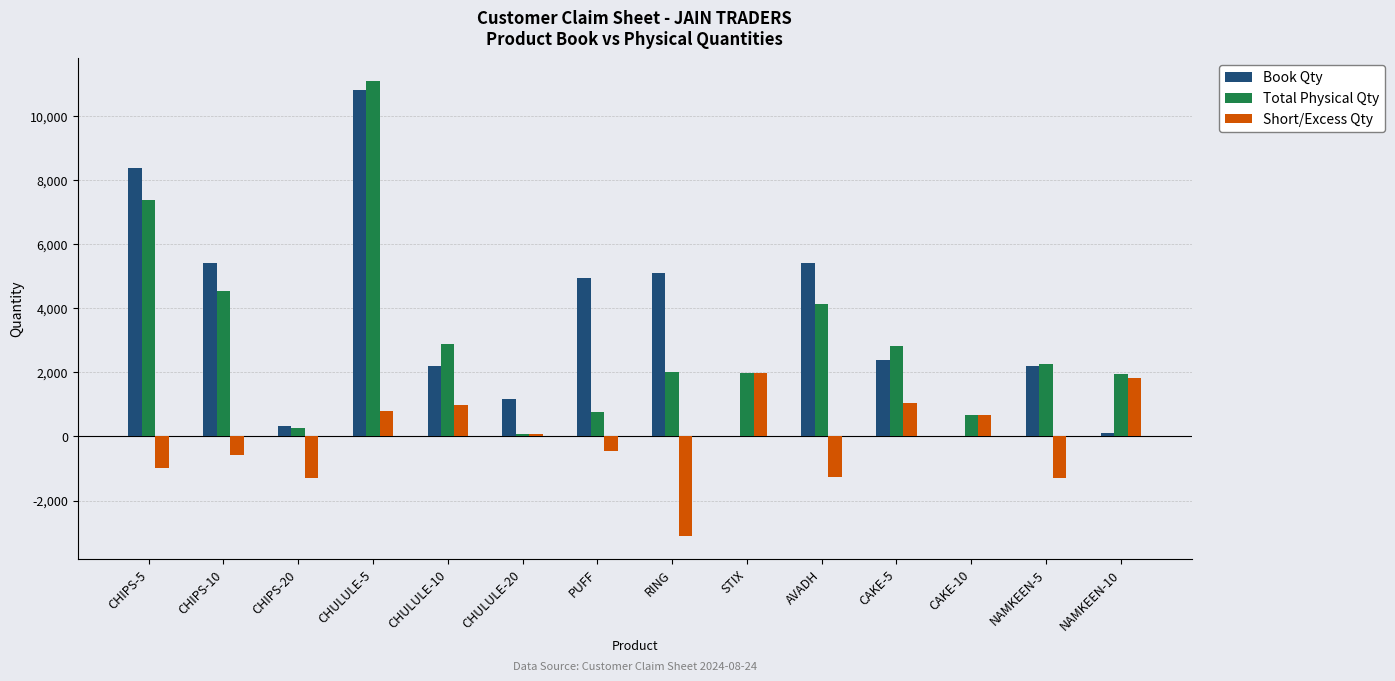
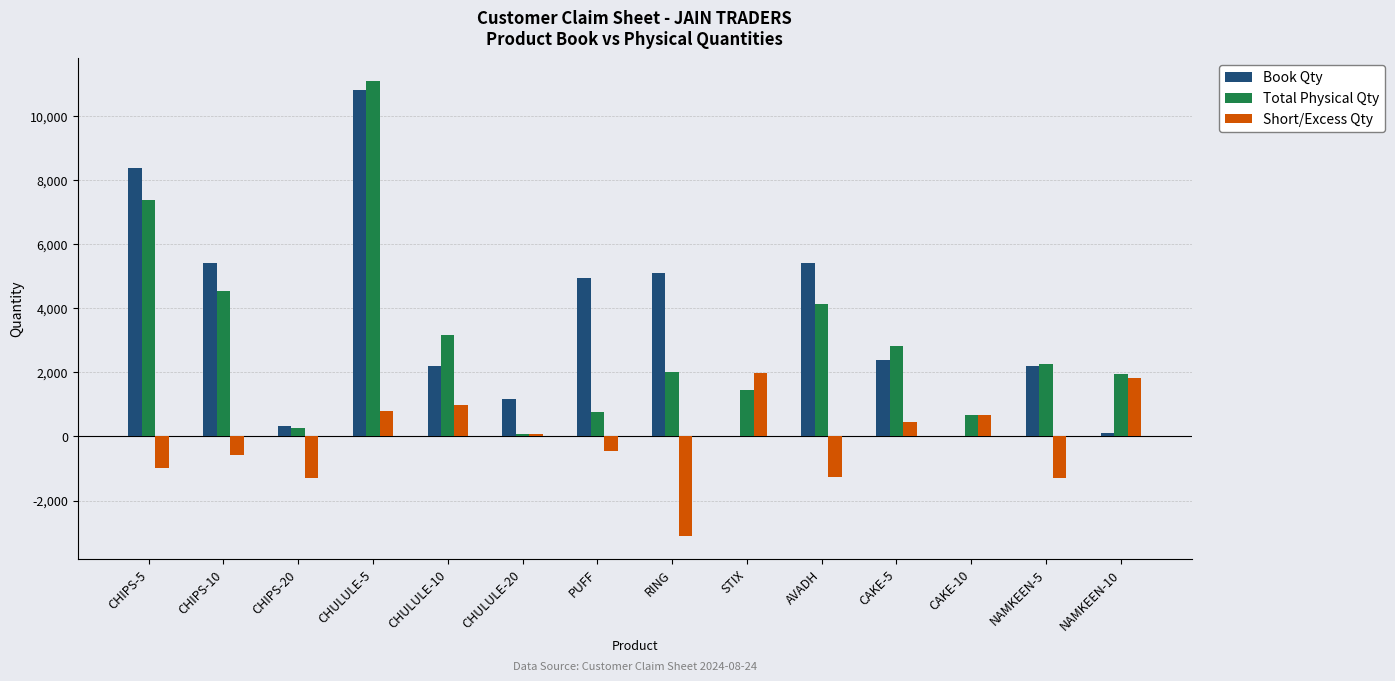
Total Physical Qty, CHULULE-10: 2,900 -> 3,200
Total Physical Qty, STIX: 2,000 -> 1,500
Short/Excess Qty, CAKE-5: 1,000 -> 500
